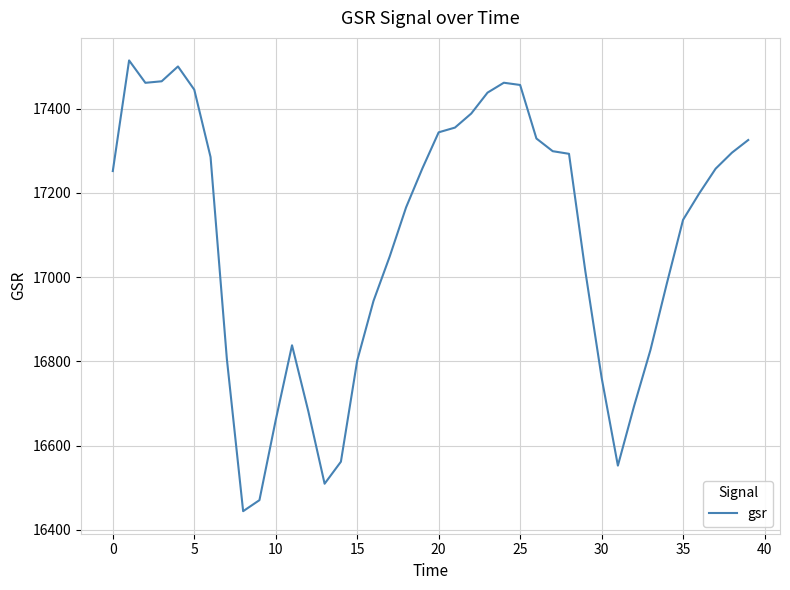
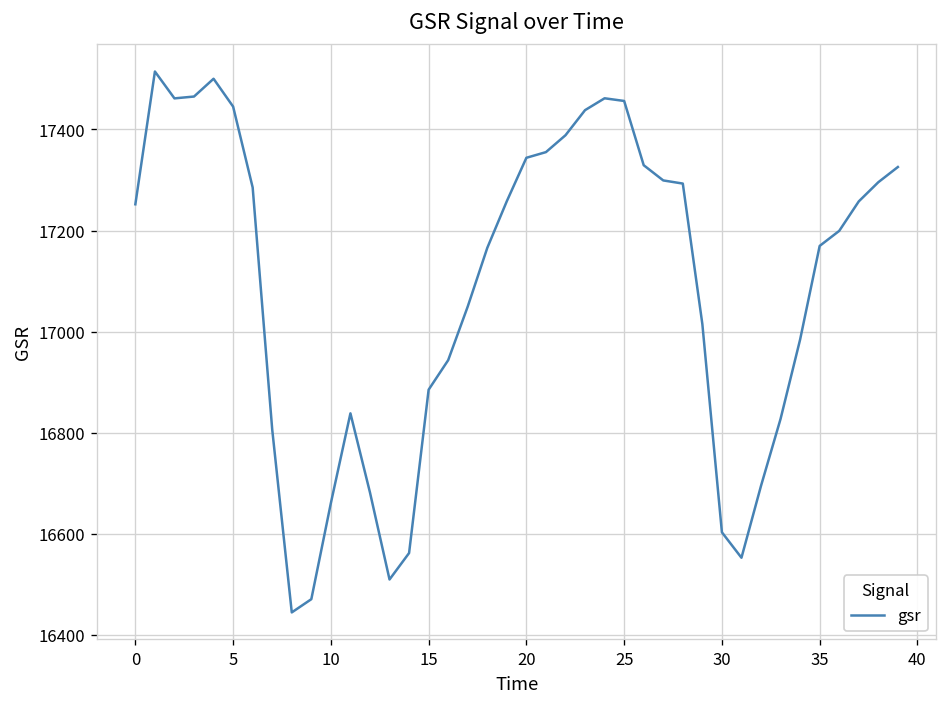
15: 16800 -> 16890
30: 16760 -> 16600
35: 17140 -> 17170
